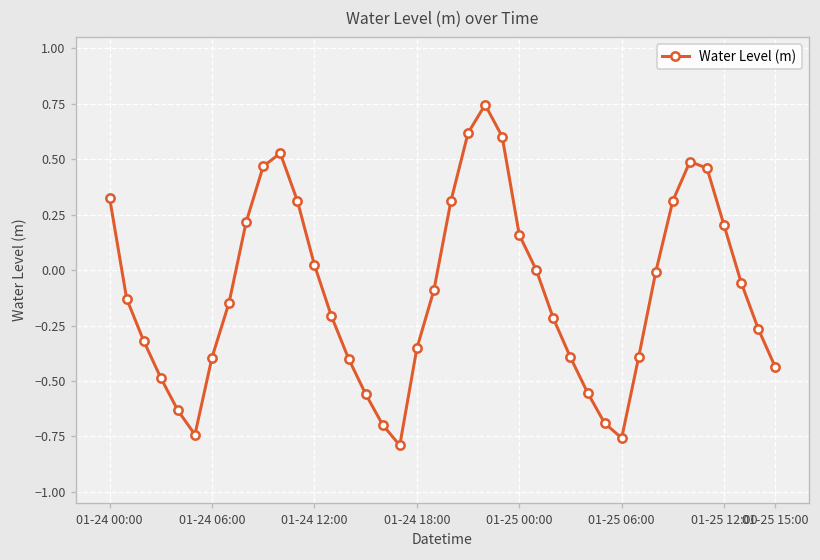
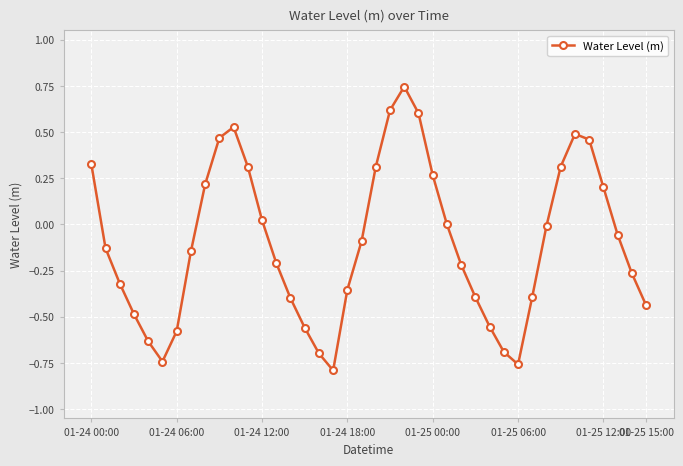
01-24 06:00: -0.39 -> -0.58
01-25 00:00: 0.16 -> 0.27
